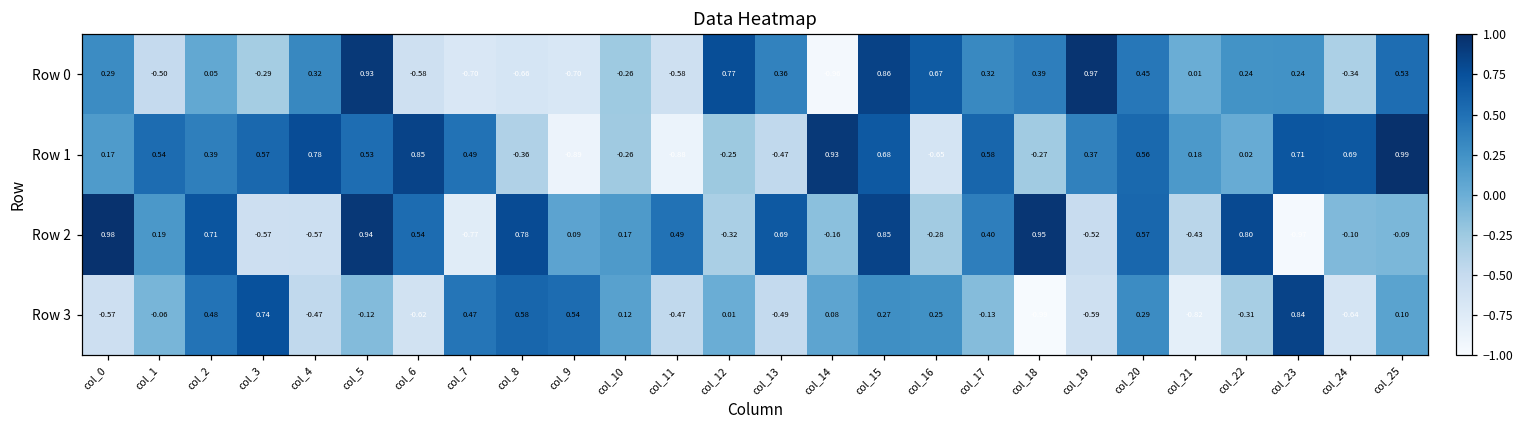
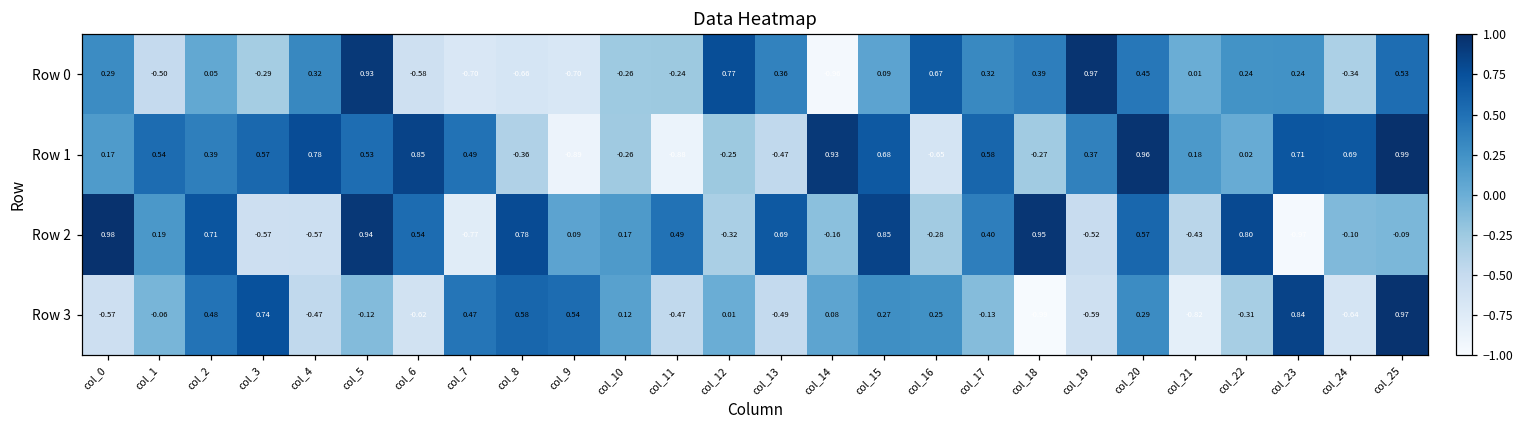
Row 0, col_11: -0.58 -> -0.24
Row 0, col_15: 0.86 -> 0.09
Row 1, col_20: 0.56 -> 0.96
Row 3, col_25: 0.10 -> 0.97
